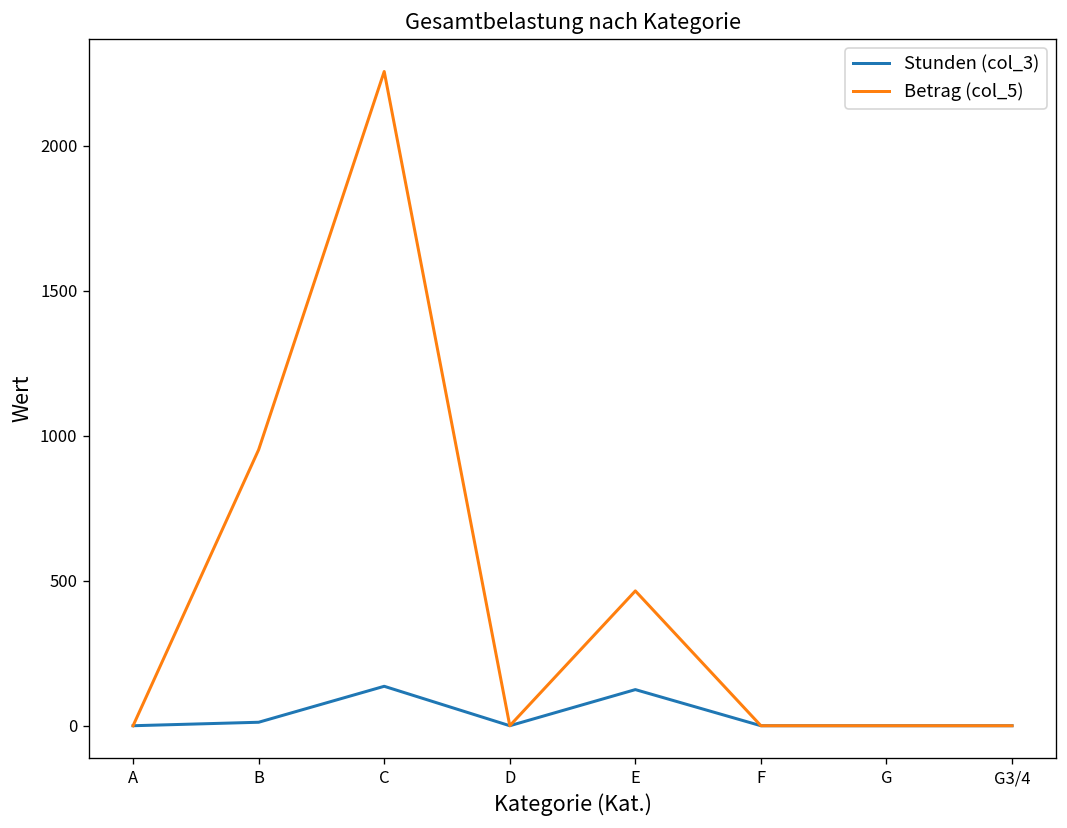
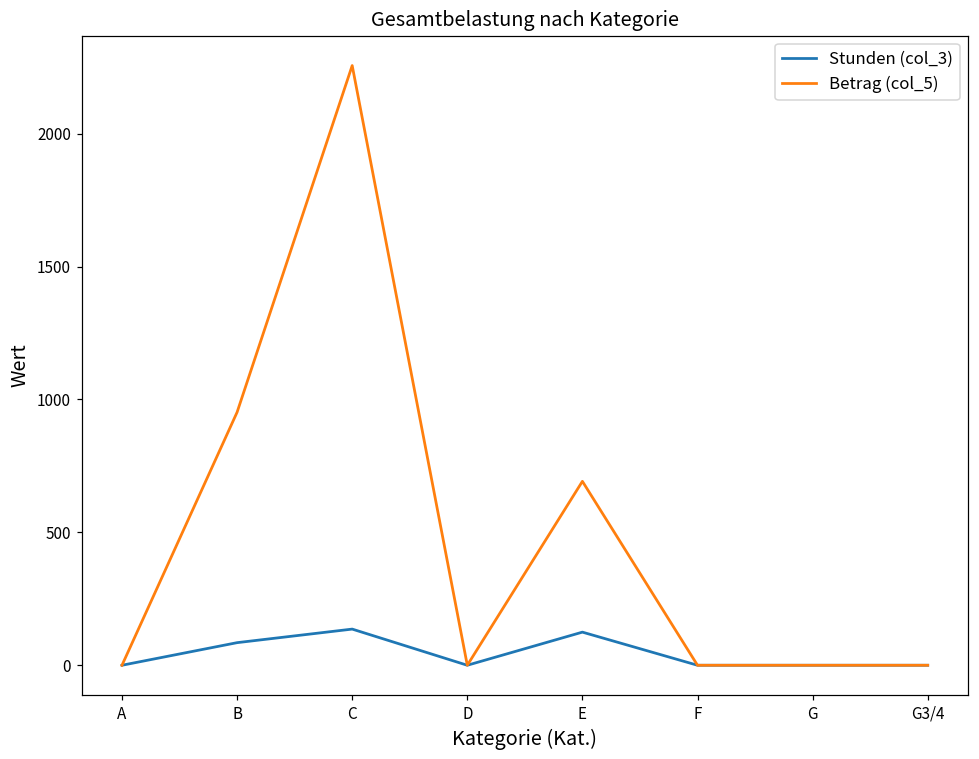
Stunden (col_3), B: 10 -> 90
Betrag (col_5), E: 470 -> 690
